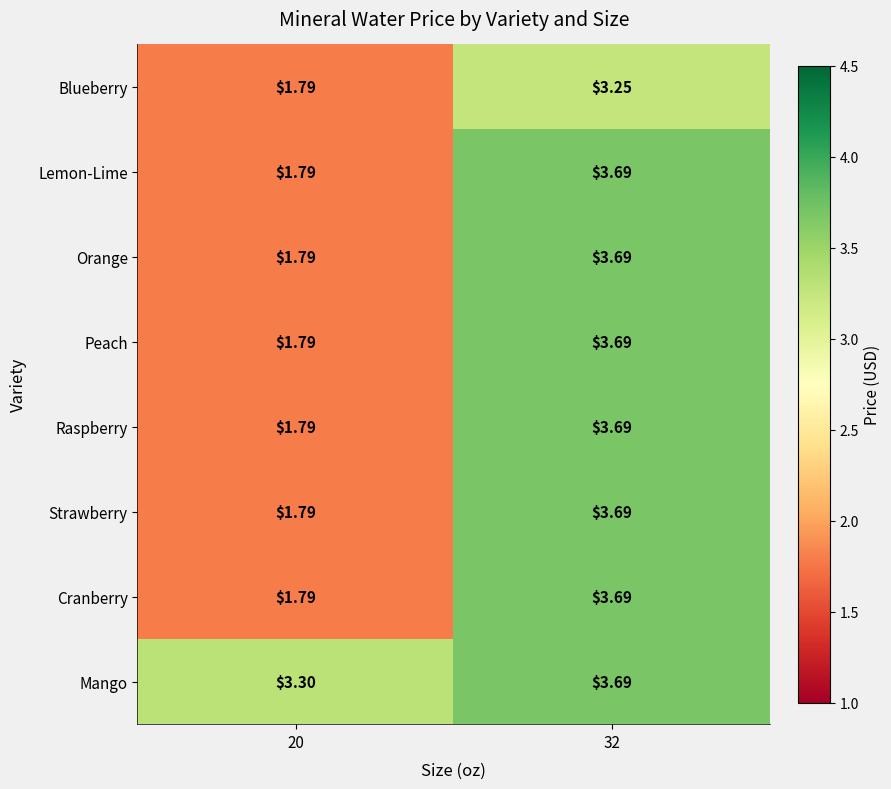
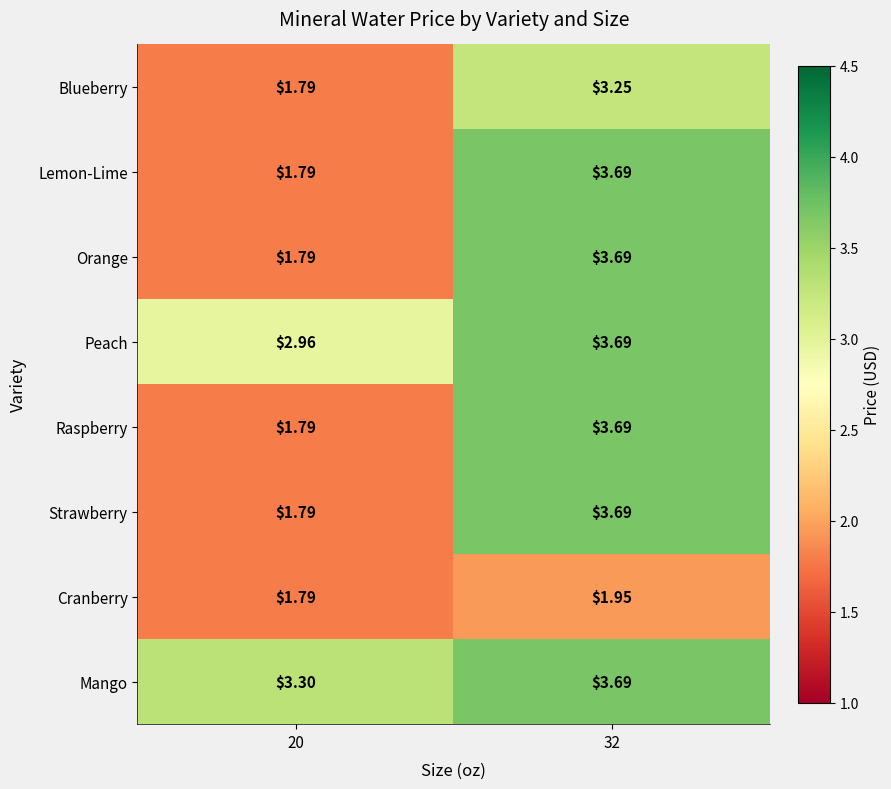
Peach, 20: $1.79 -> $2.96
Cranberry, 32: $3.69 -> $1.95
